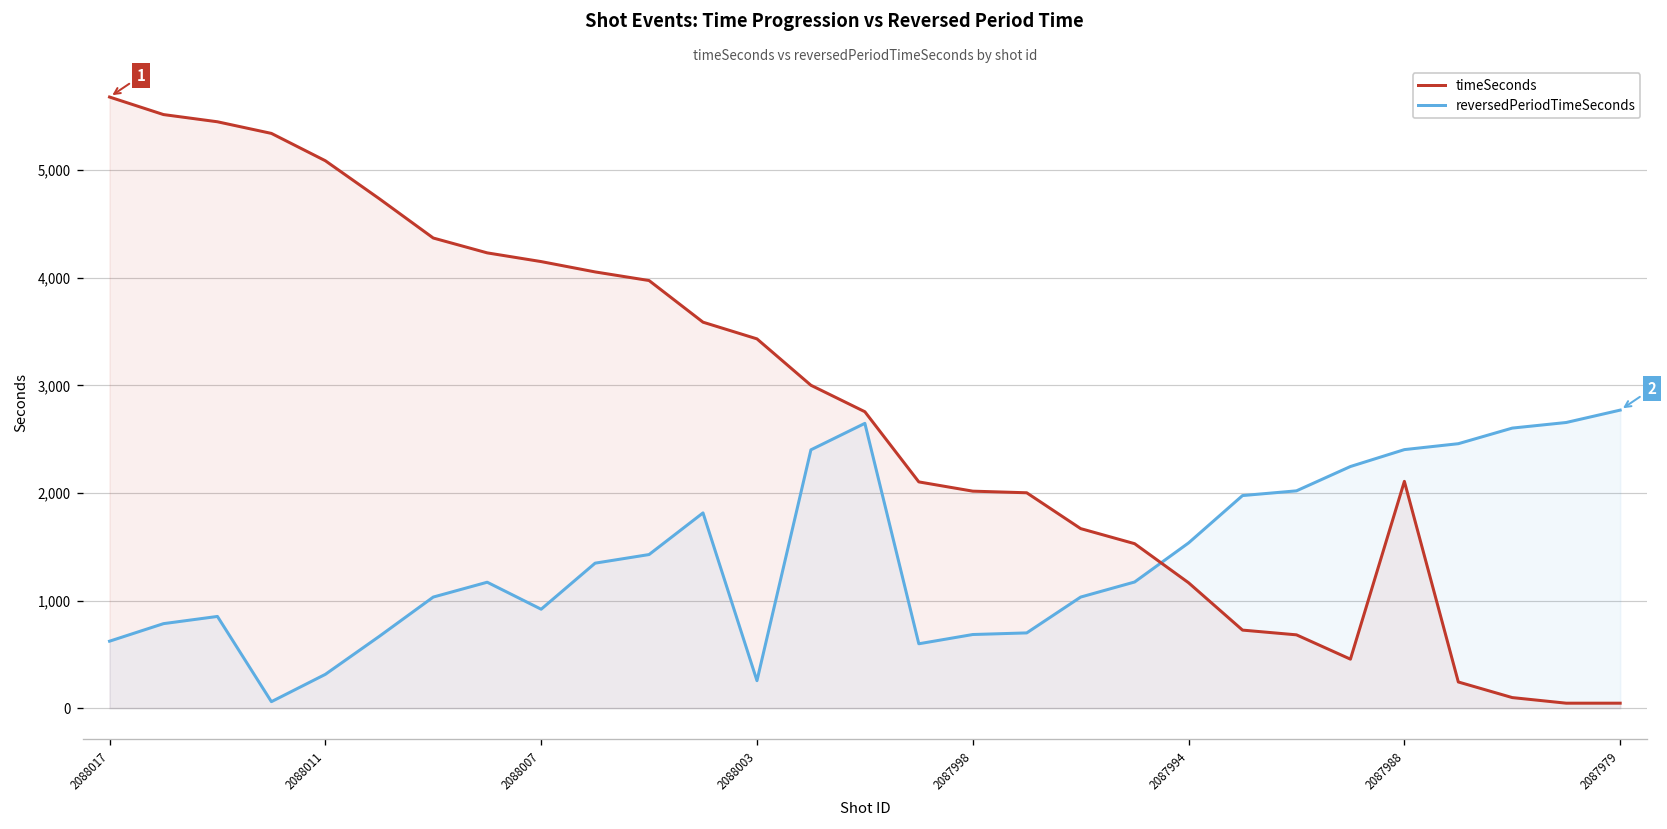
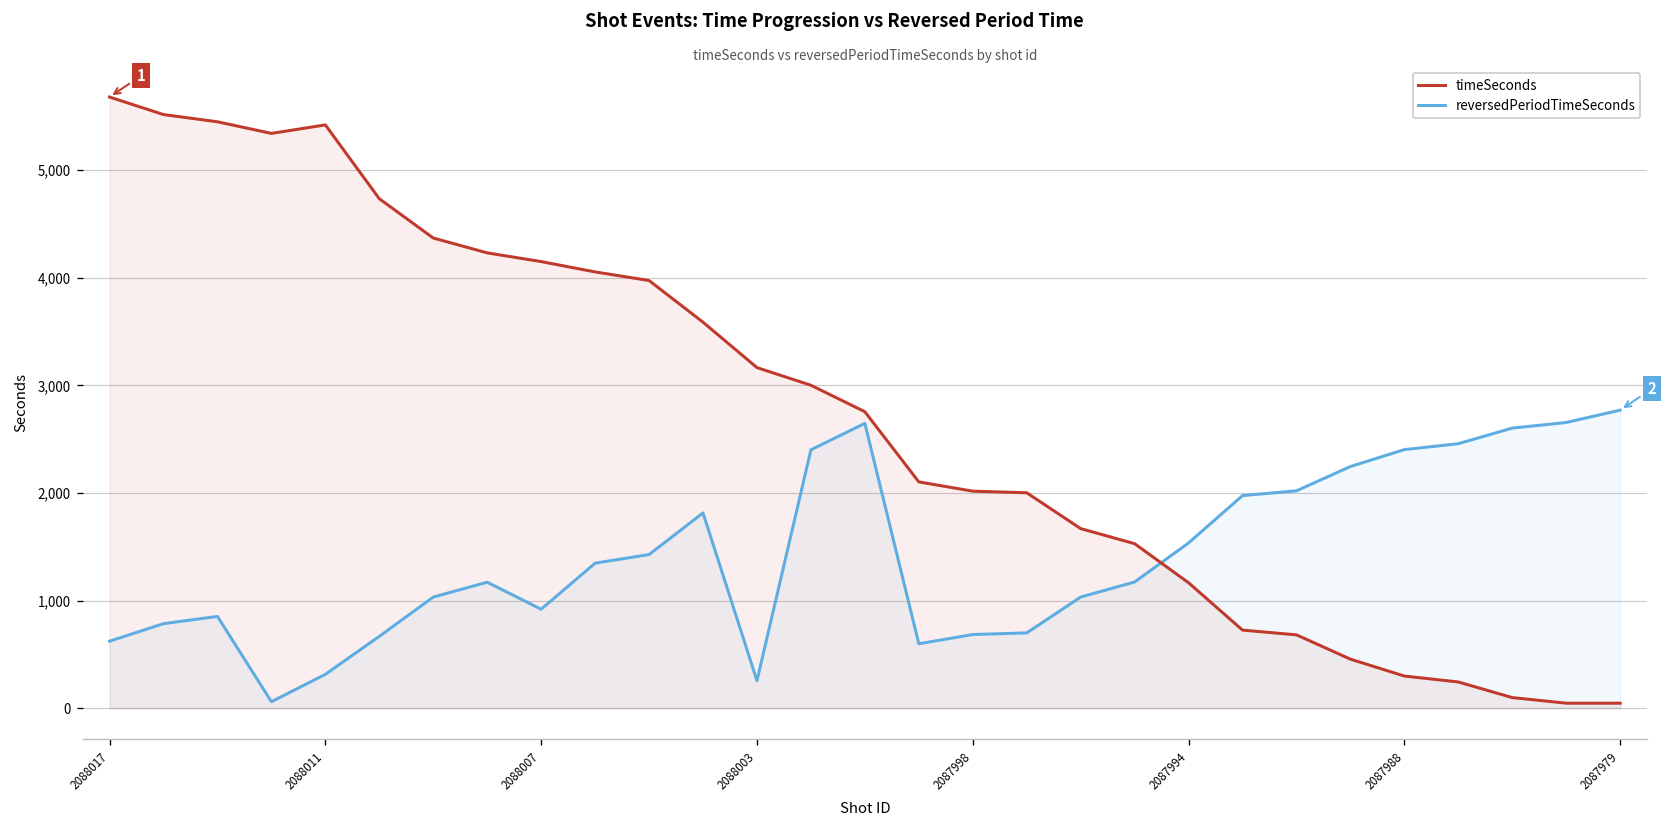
timeSeconds, 2088011: 5,100 -> 5,400
timeSeconds, 2088003: 3,400 -> 3,200
timeSeconds, 2087988: 2,100 -> 300
